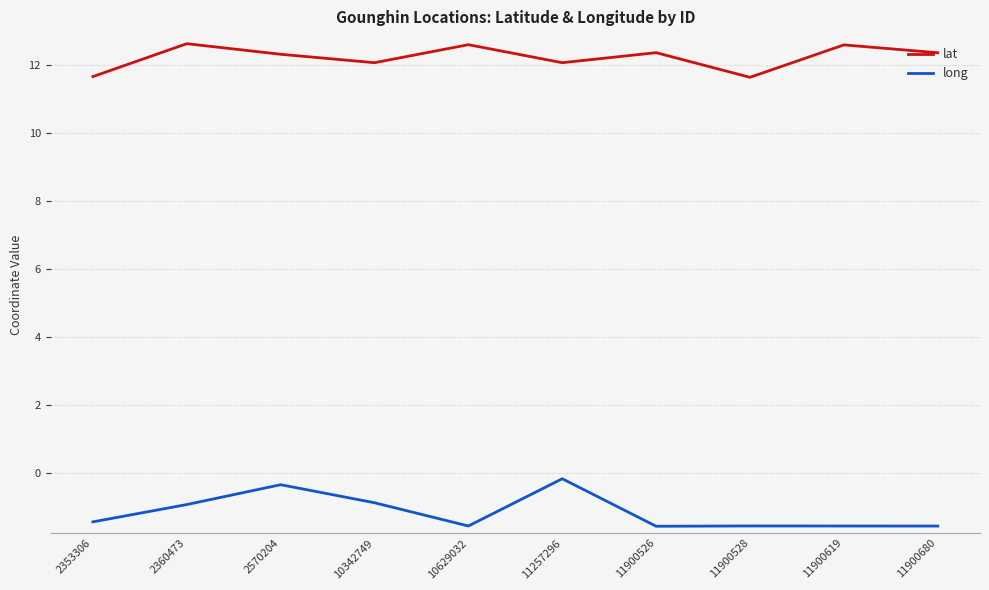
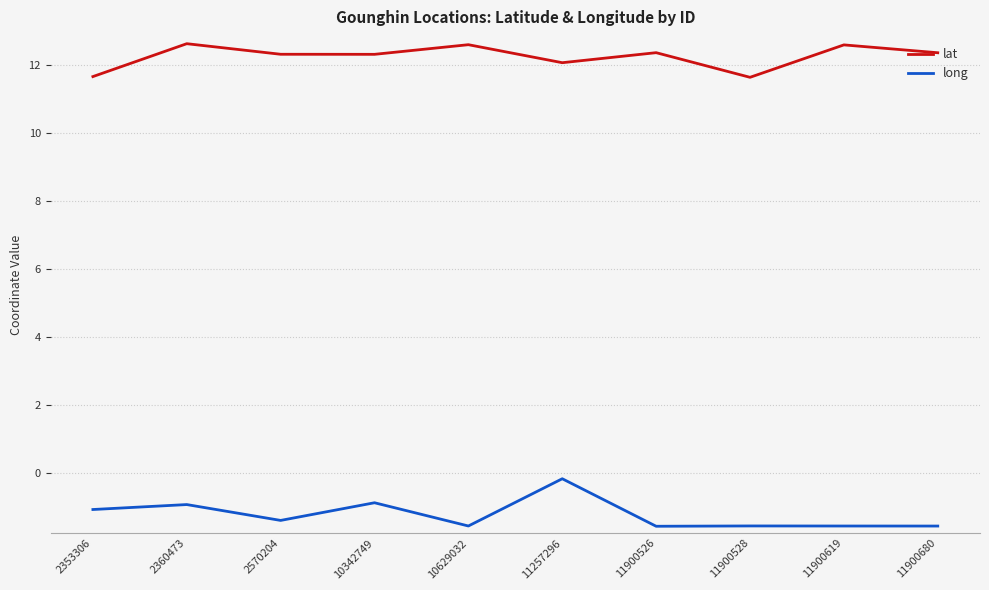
long, 2353306: -1.4 -> -1.1
long, 2570204: -0.3 -> -1.4
lat, 10342749: 12.1 -> 12.3
